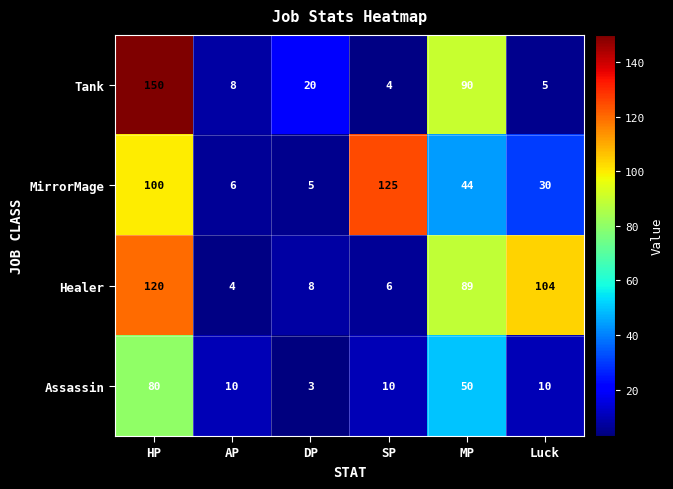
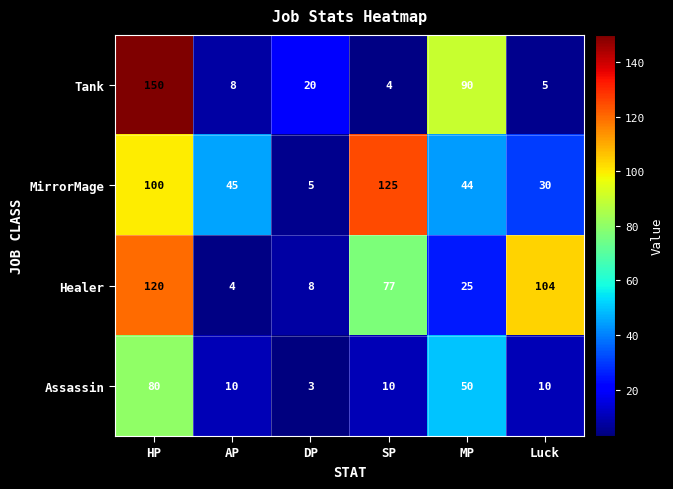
MirrorMage, AP: 6 -> 45
Healer, SP: 6 -> 77
Healer, MP: 89 -> 25
